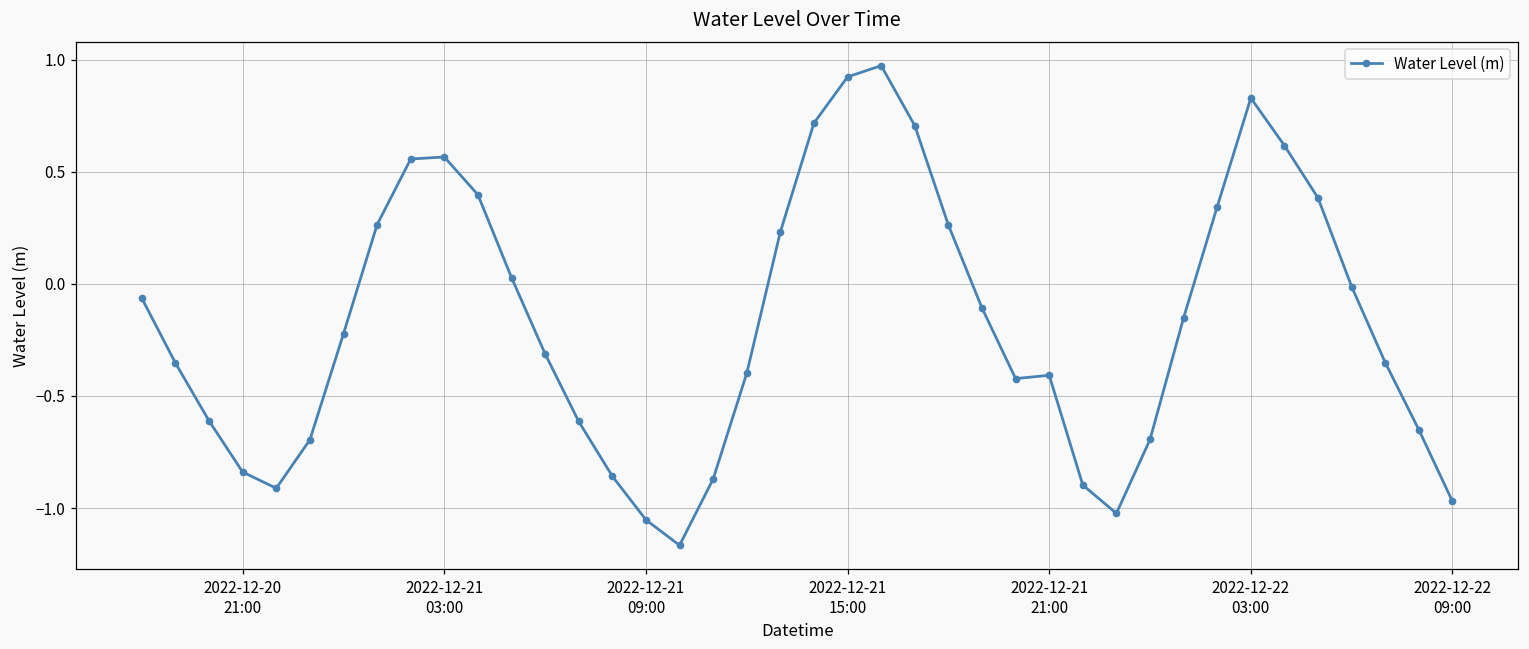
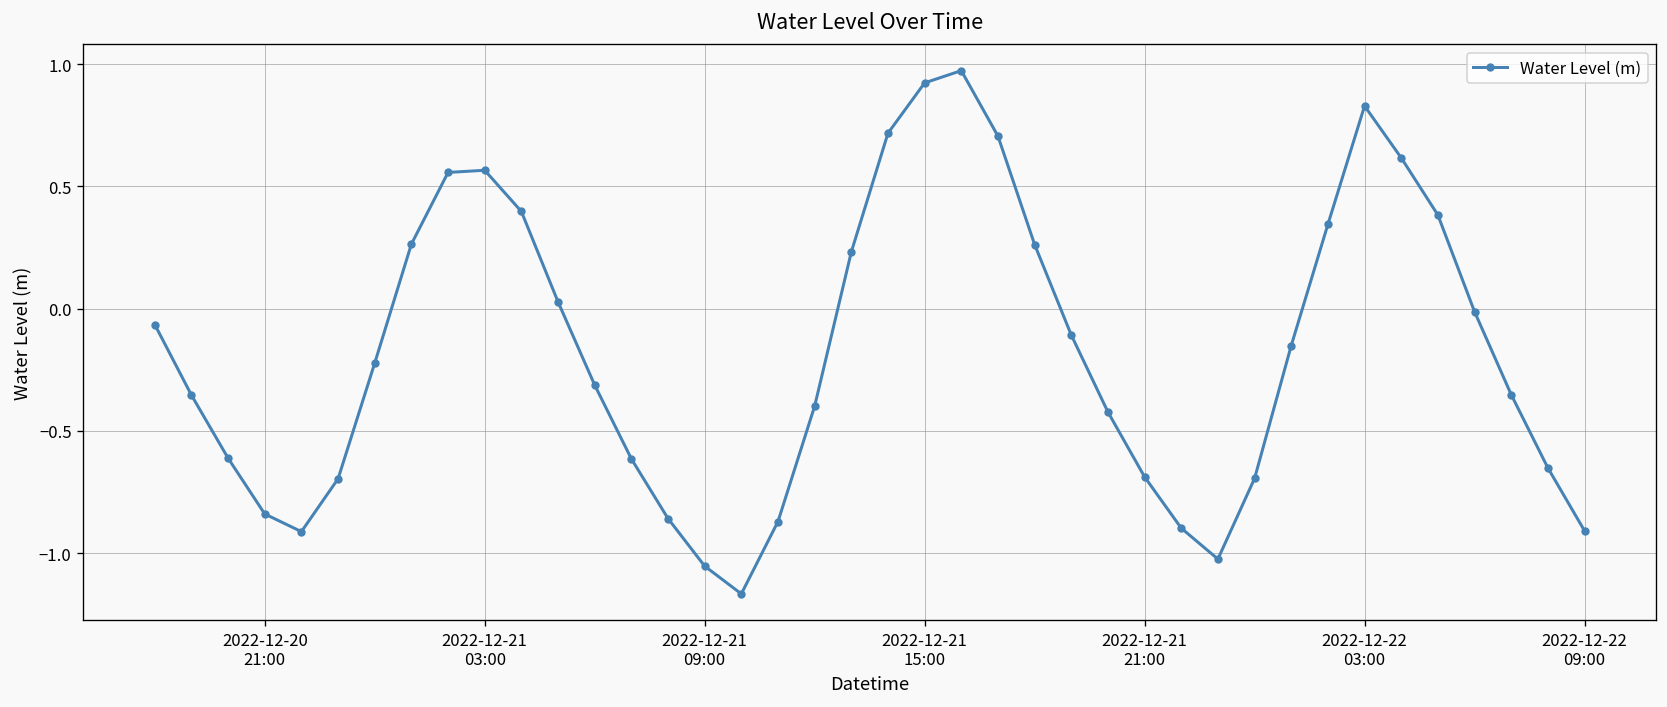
2022-12-21 21:00: -0.41 -> -0.69
2022-12-22 09:00: -0.97 -> -0.91
